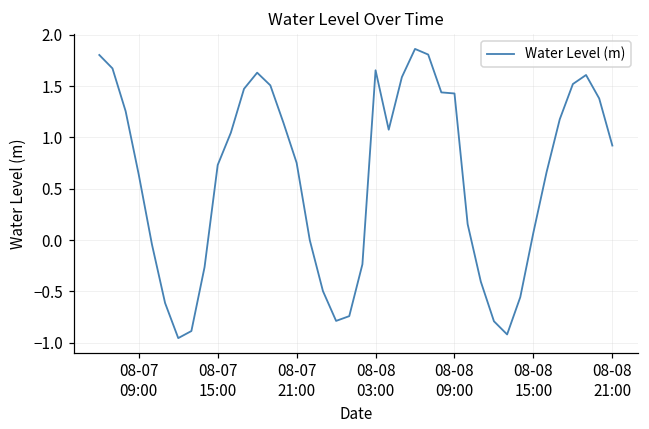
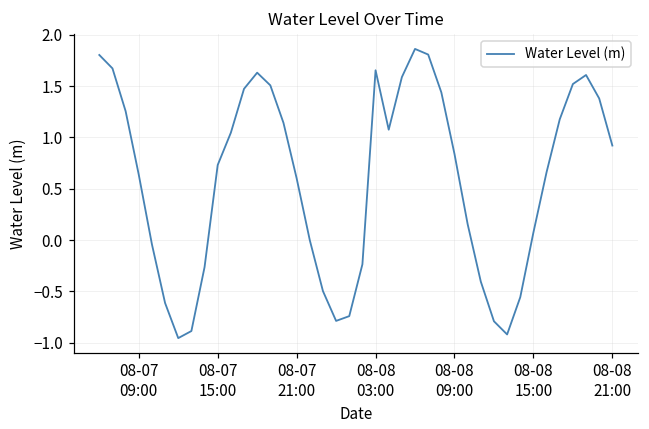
08-07 21:00: 0.8 -> 0.6
08-08 09:00: 1.4 -> 0.8
